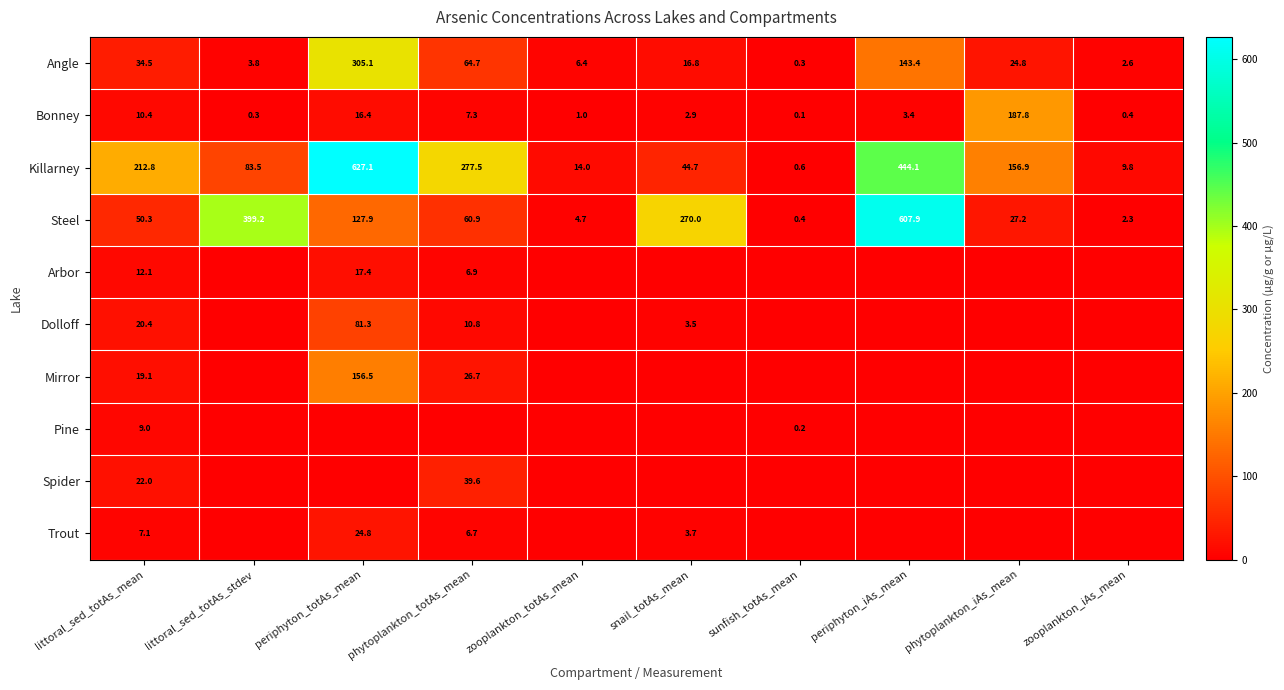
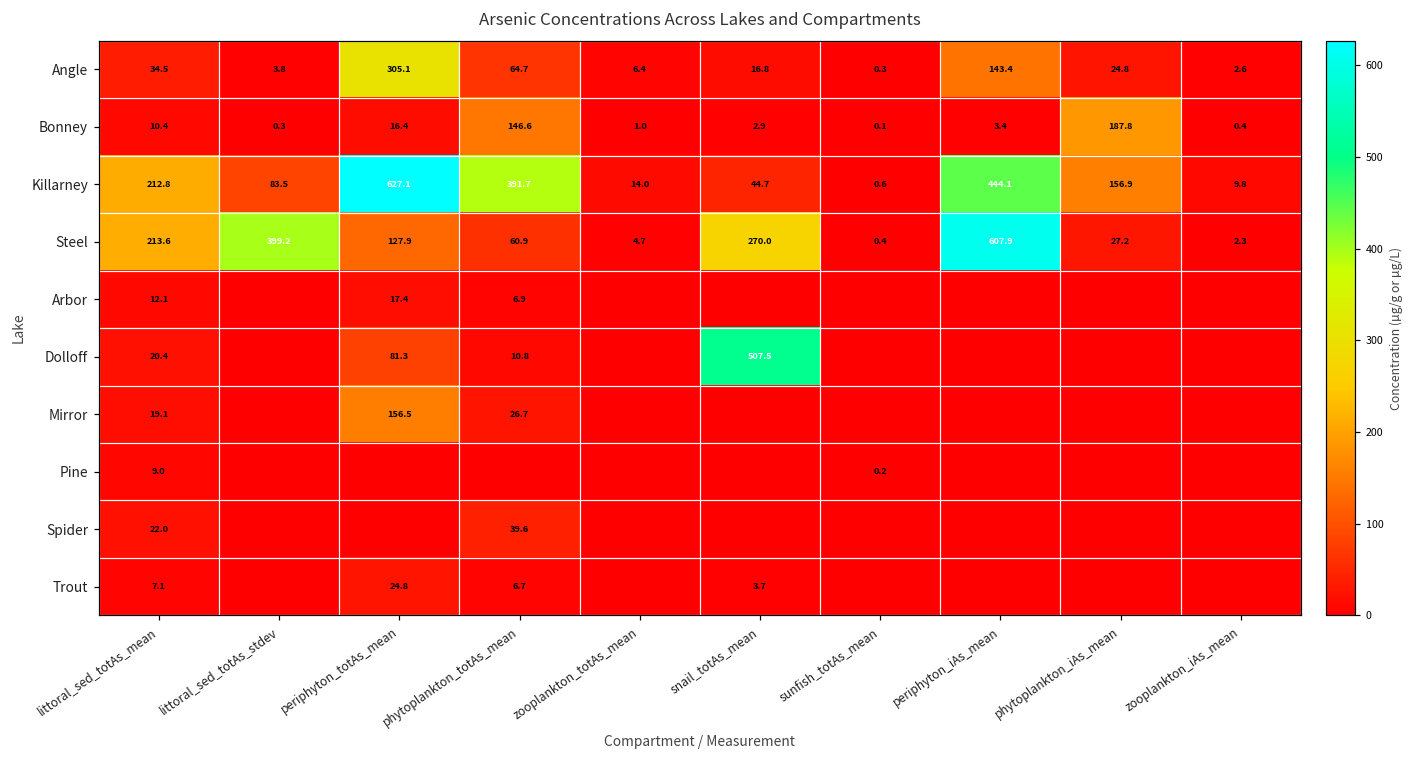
Bonney, phytoplankton_totAs_mean: 7.3 -> 146.6
Killarney, phytoplankton_totAs_mean: 277.5 -> 391.7
Steel, littoral_sed_totAs_mean: 50.3 -> 213.6
Dolloff, snail_totAs_mean: 3.5 -> 507.5
